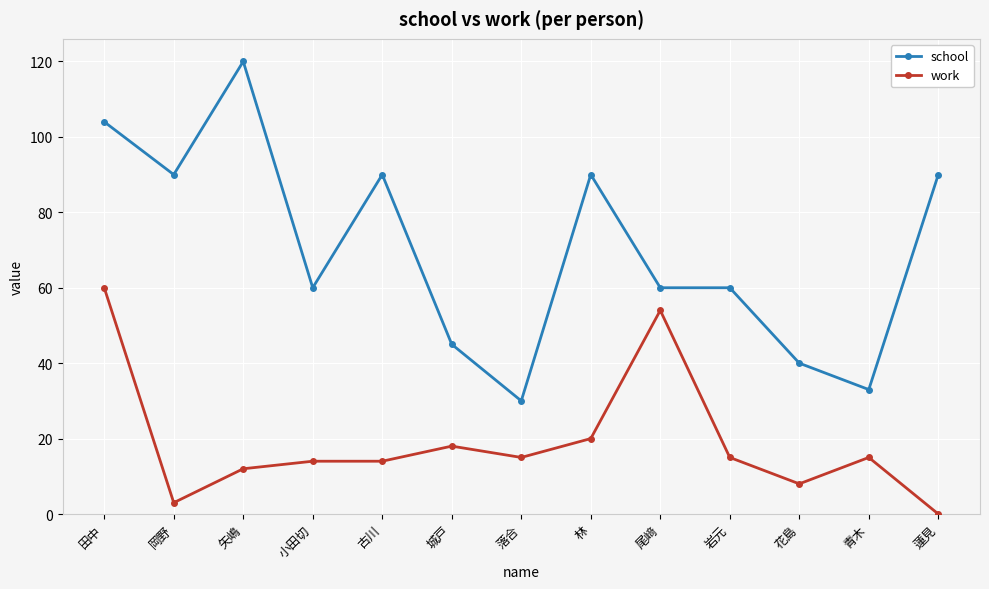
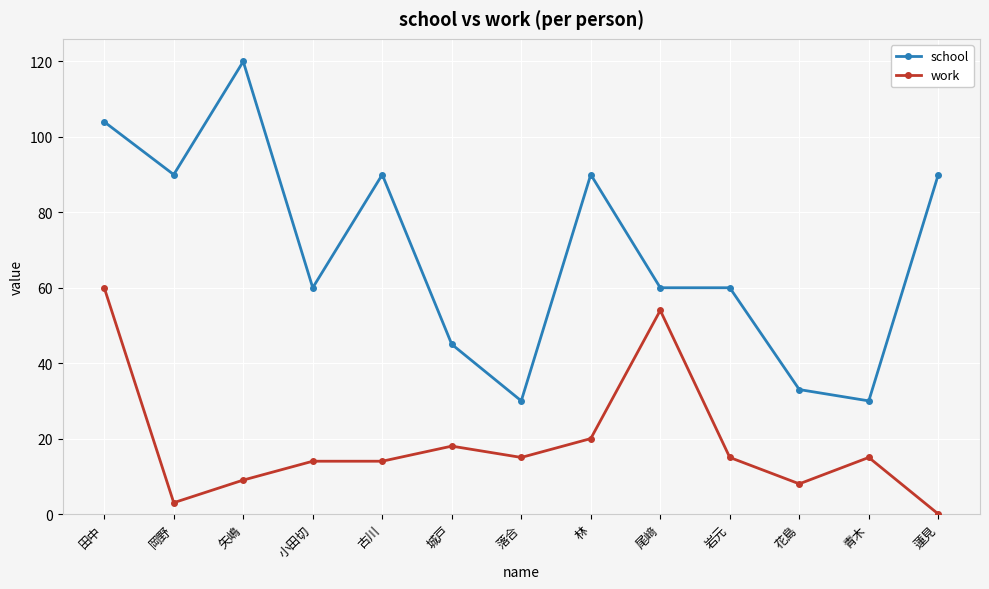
work, 矢嶋: 12 -> 9
school, 花島: 40 -> 33
school, 青木: 33 -> 30
